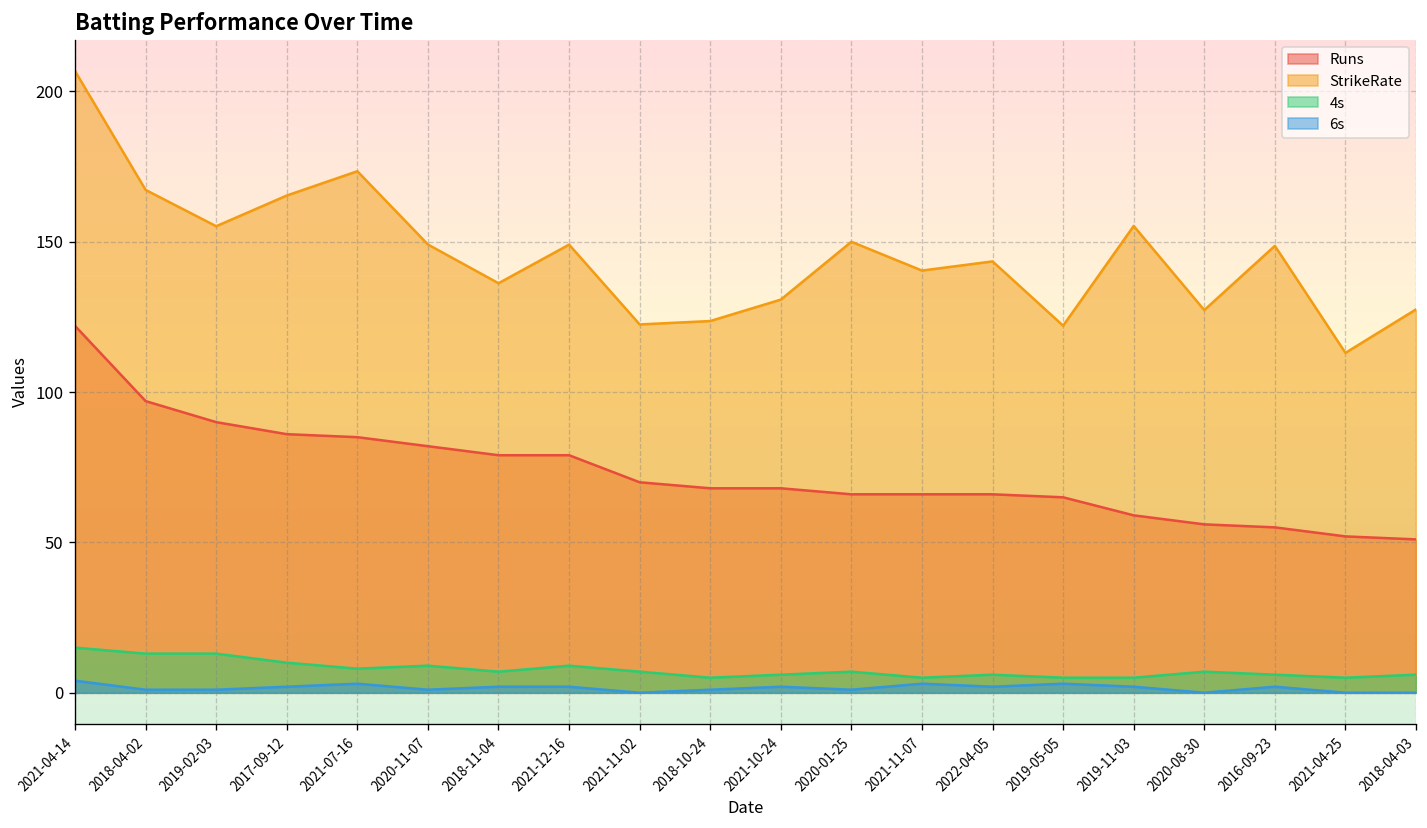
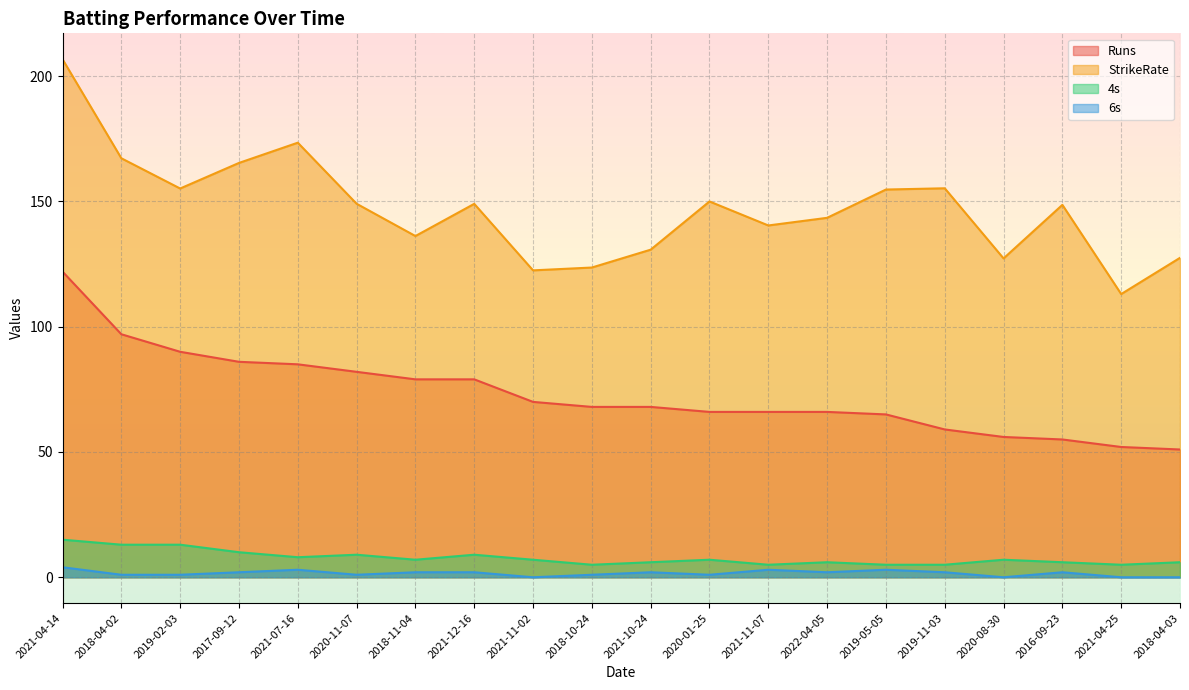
StrikeRate, 2019-05-05: 122 -> 155
